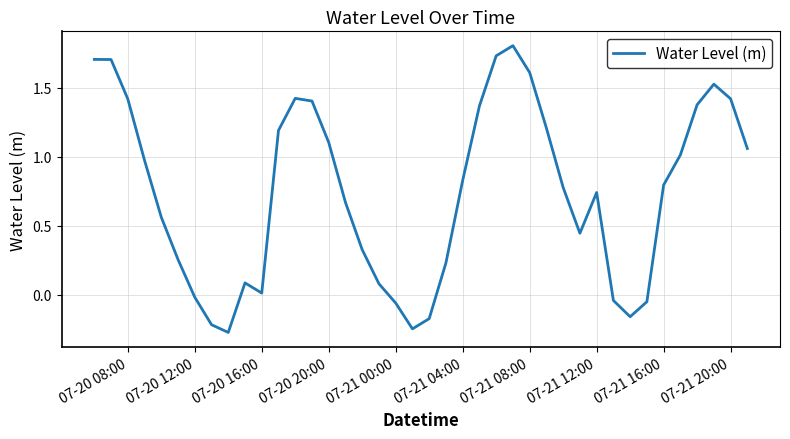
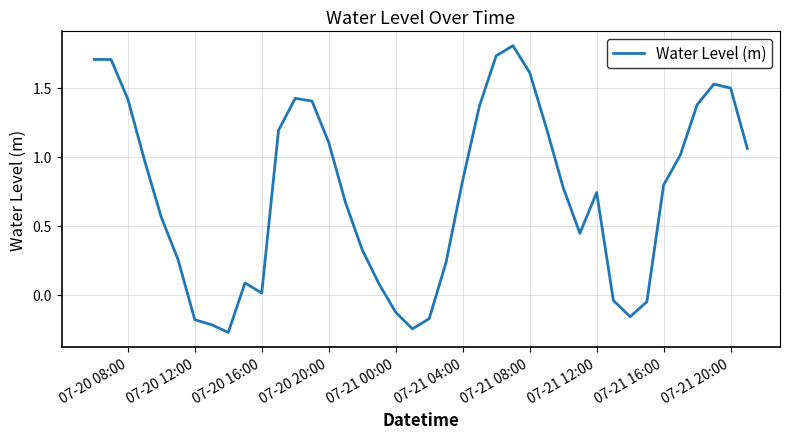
07-20 12:00: -0.02 -> -0.18
07-21 00:00: -0.06 -> -0.13
07-21 20:00: 1.42 -> 1.50
